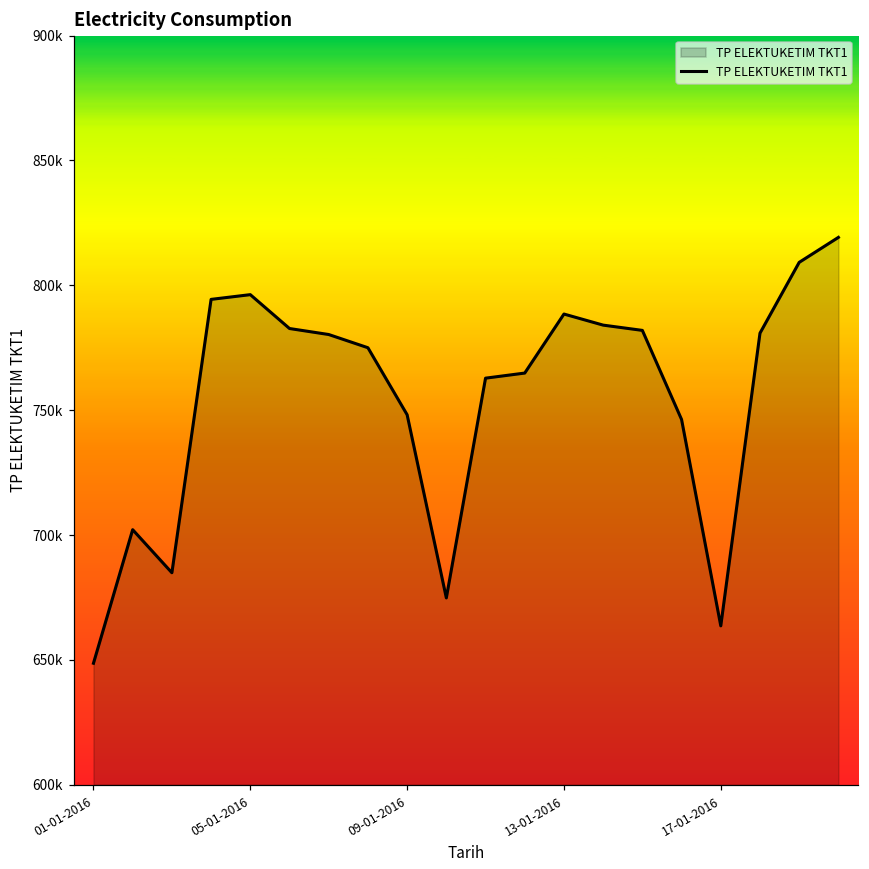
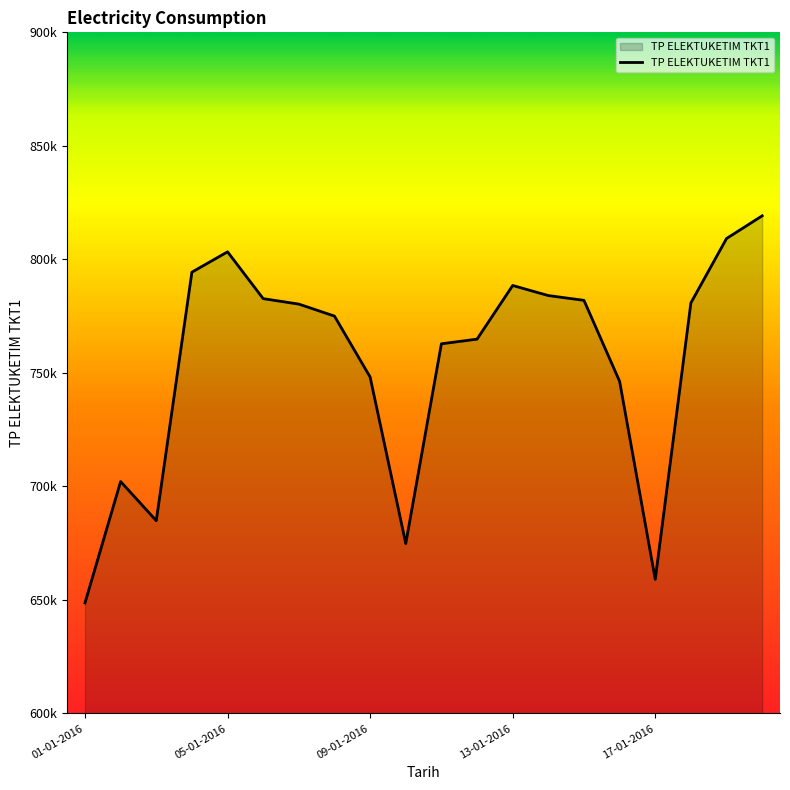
05-01-2016: 796000 -> 803000
17-01-2016: 664000 -> 659000
